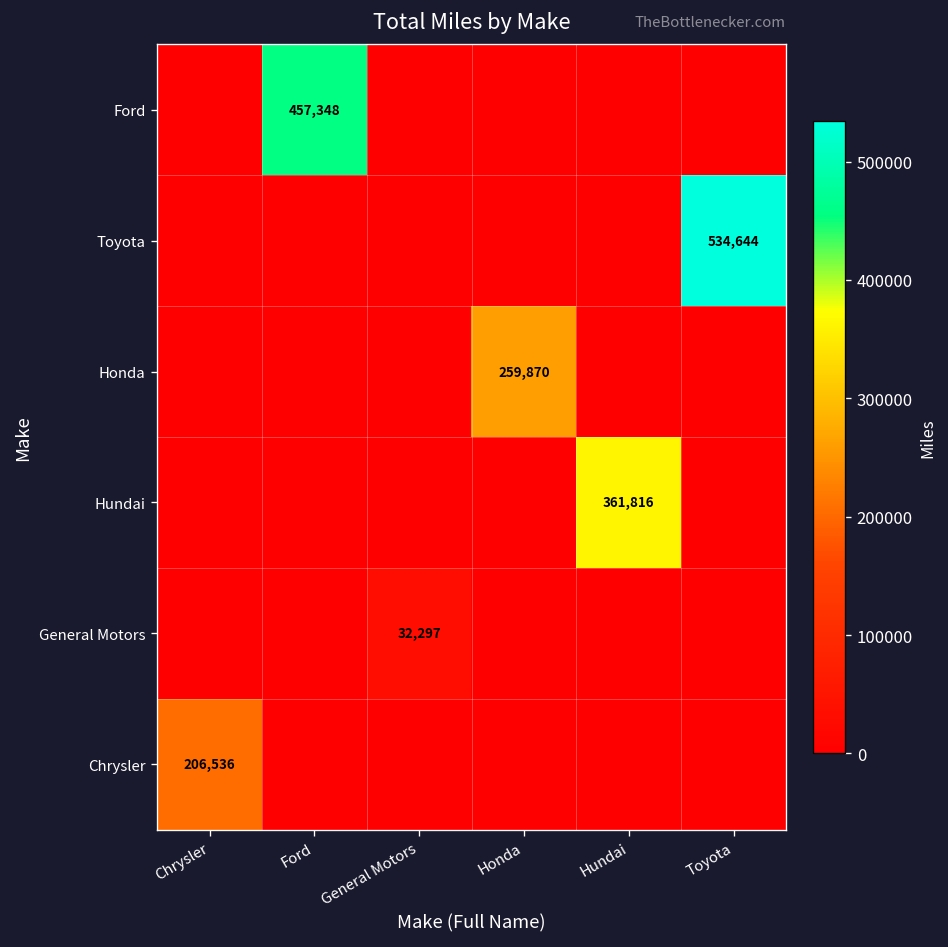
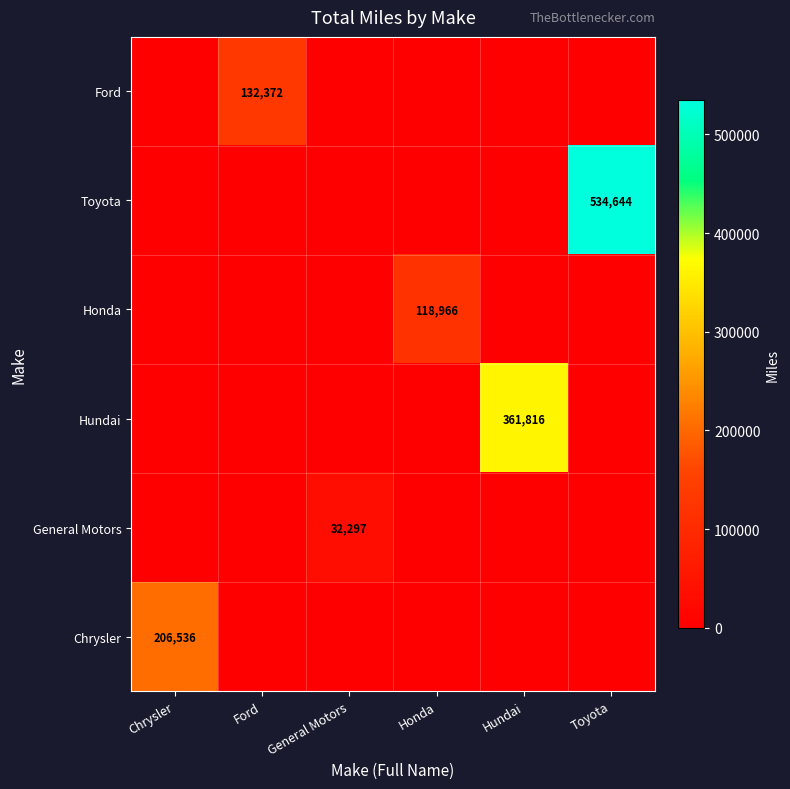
Ford, Ford: 457,348 -> 132,372
Honda, Honda: 259,870 -> 118,966
